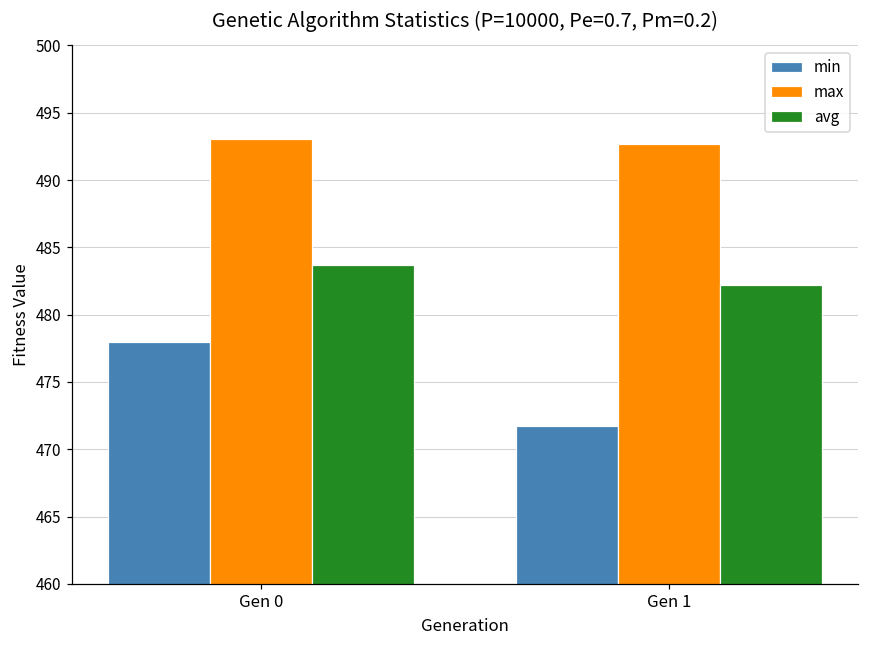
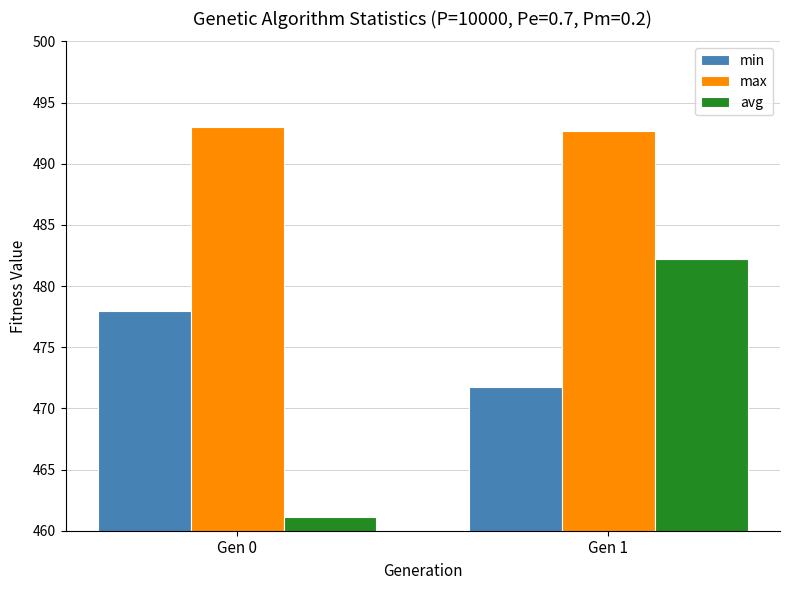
avg, Gen 0: 483.7 -> 461.1
